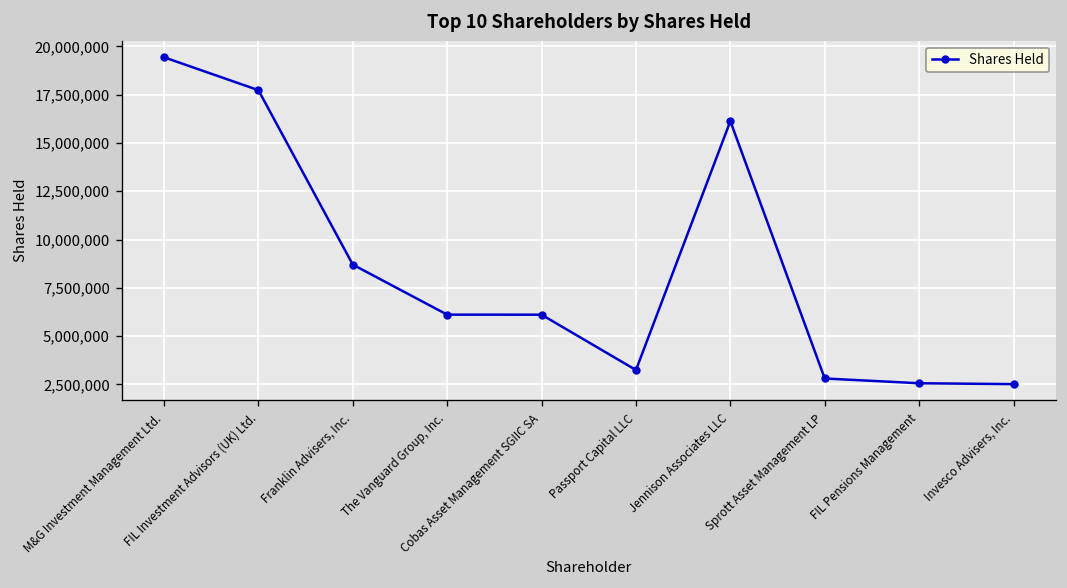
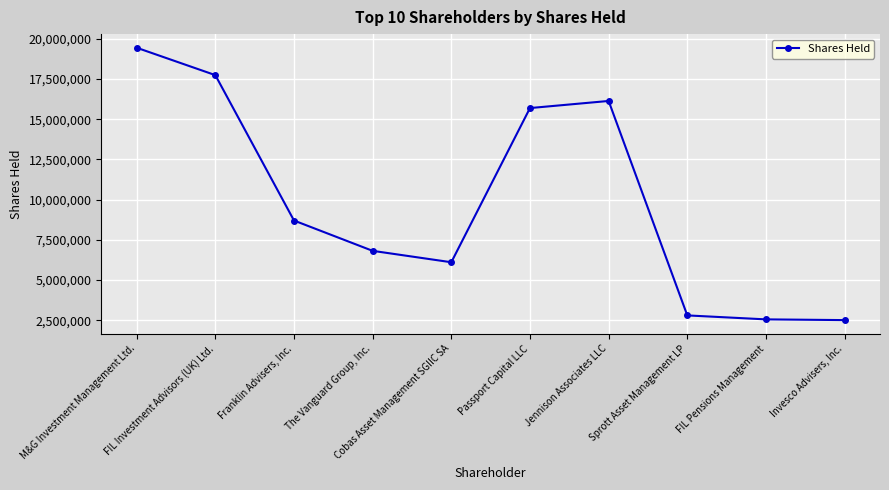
The Vanguard Group, Inc.: 6,100,000 -> 6,800,000
Passport Capital LLC: 3,200,000 -> 15,700,000
